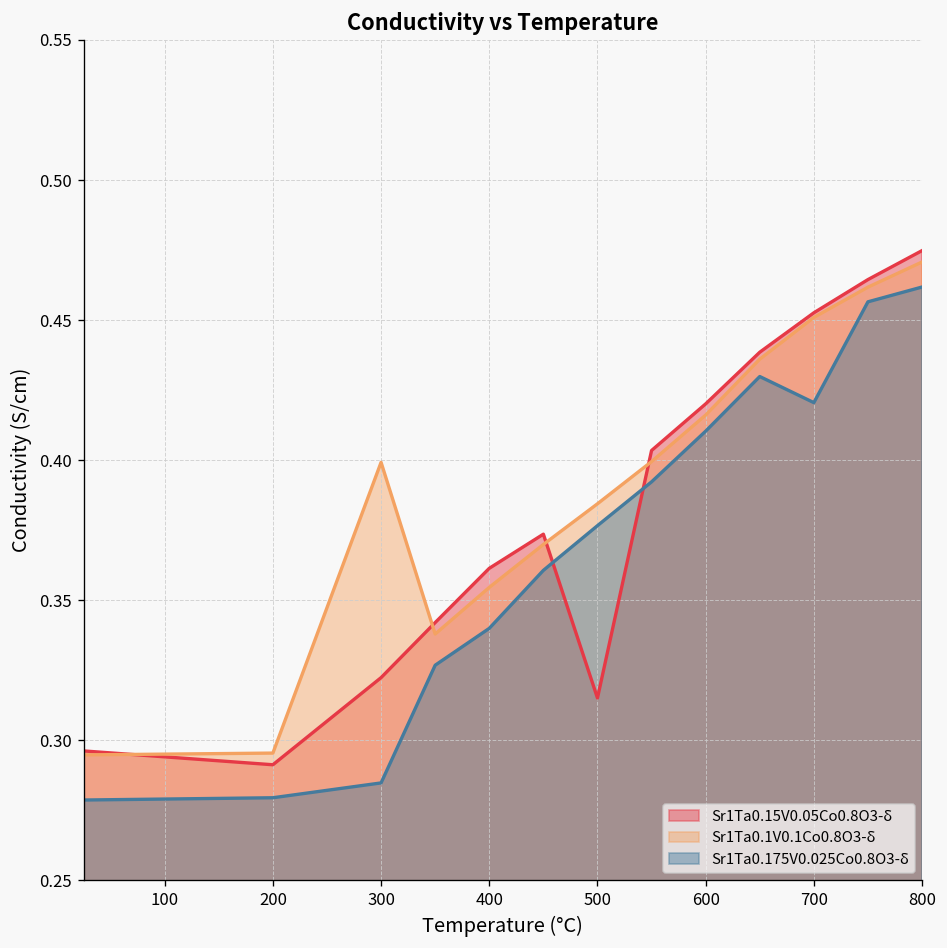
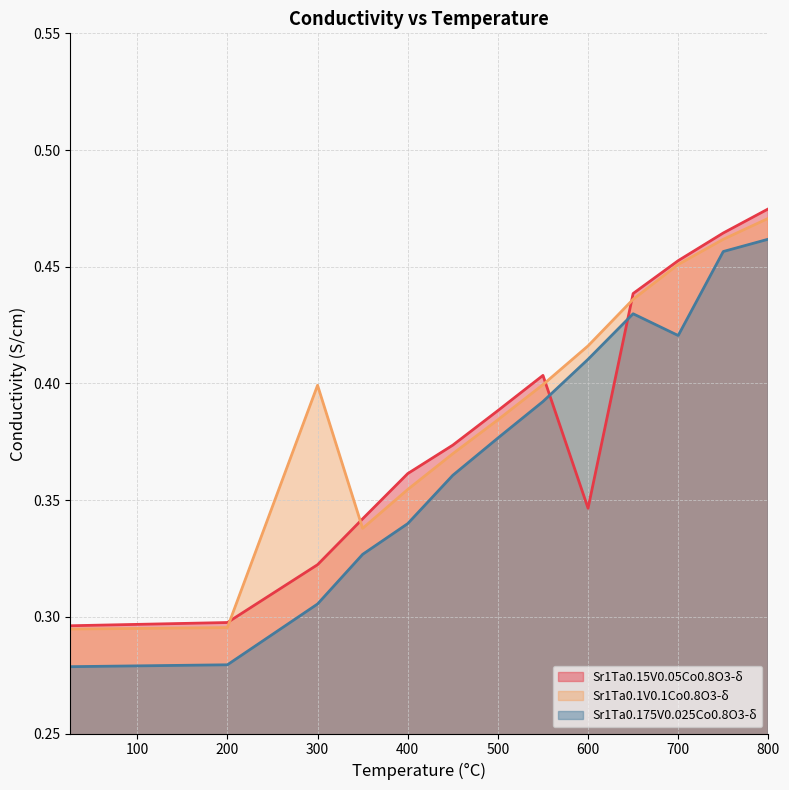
Sr1Ta0.15V0.05Co0.8O3-δ, 200: 0.291 -> 0.298
Sr1Ta0.175V0.025Co0.8O3-δ, 300: 0.285 -> 0.305
Sr1Ta0.15V0.05Co0.8O3-δ, 500: 0.315 -> 0.388
Sr1Ta0.15V0.05Co0.8O3-δ, 600: 0.420 -> 0.347
